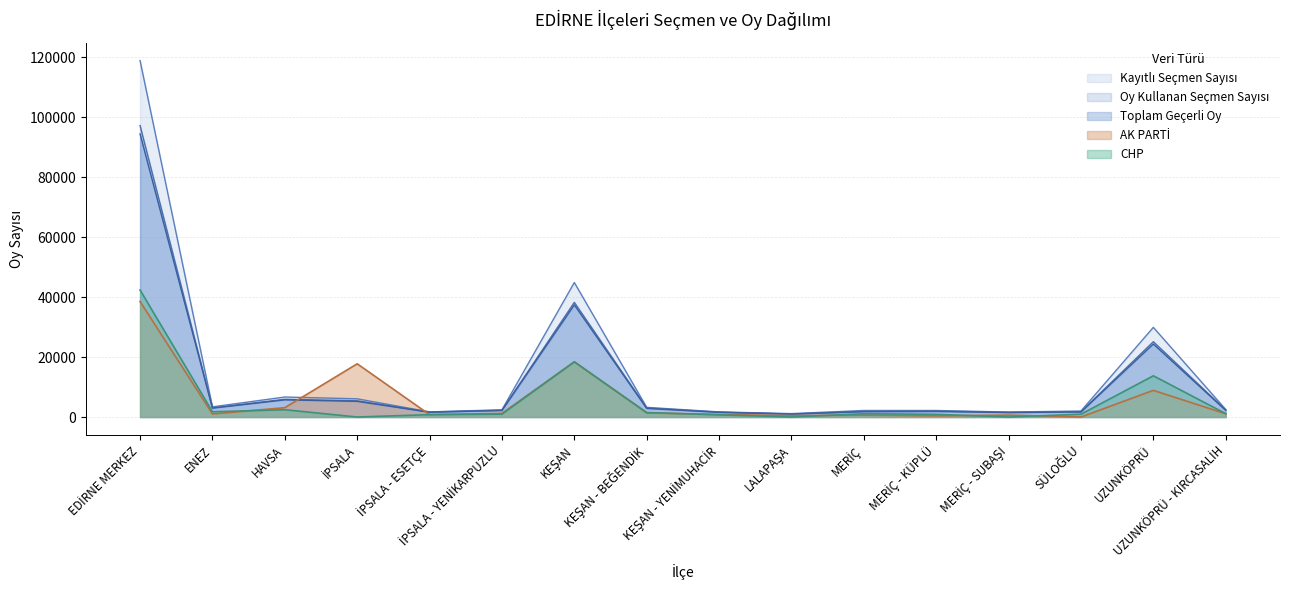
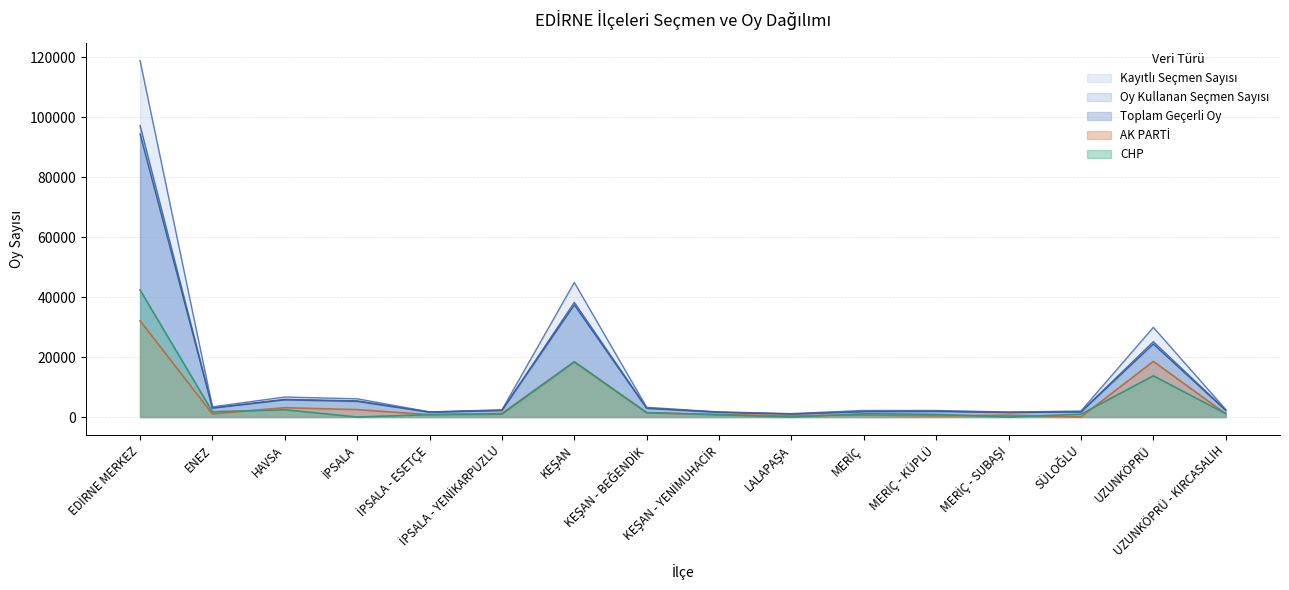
AK PARTİ, EDİRNE MERKEZ: 39000 -> 32000
AK PARTİ, İPSALA: 18000 -> 2000
AK PARTİ, UZUNKÖPRÜ: 9000 -> 19000
